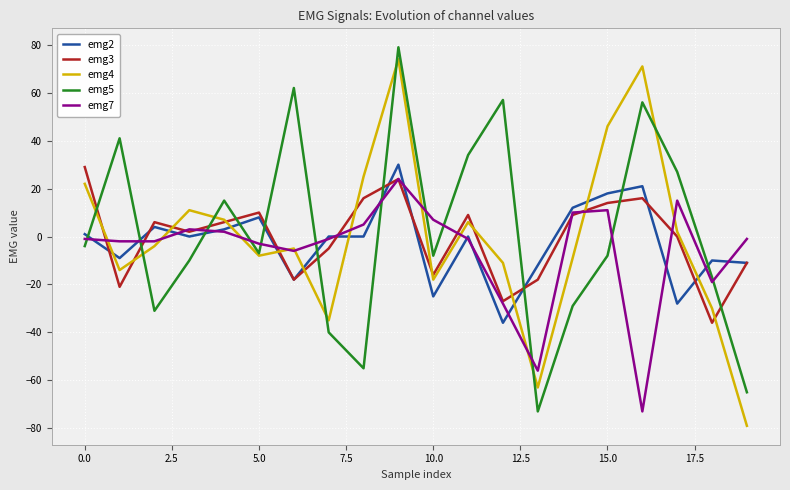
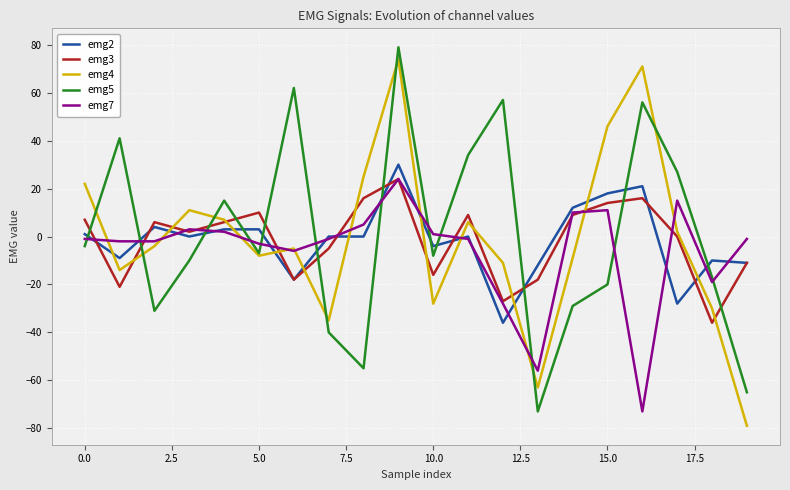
emg3, 0.0: 29 -> 7
emg2, 5.0: 8 -> 3
emg2, 10.0: -25 -> -4
emg4, 10.0: -18 -> -28
emg7, 10.0: 7 -> 1
emg5, 15.0: -8 -> -20
